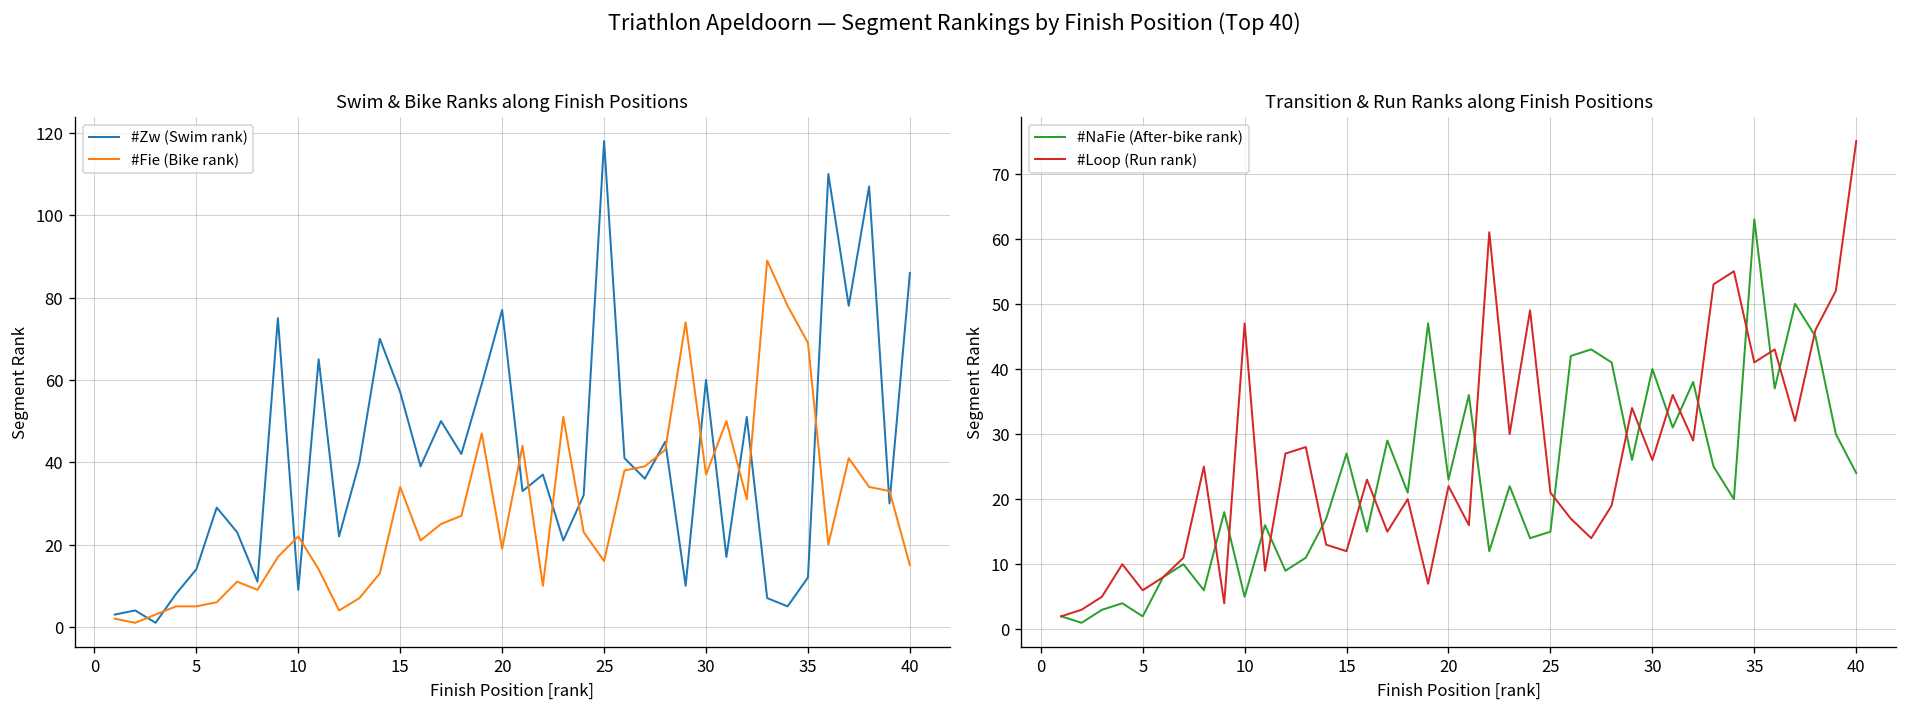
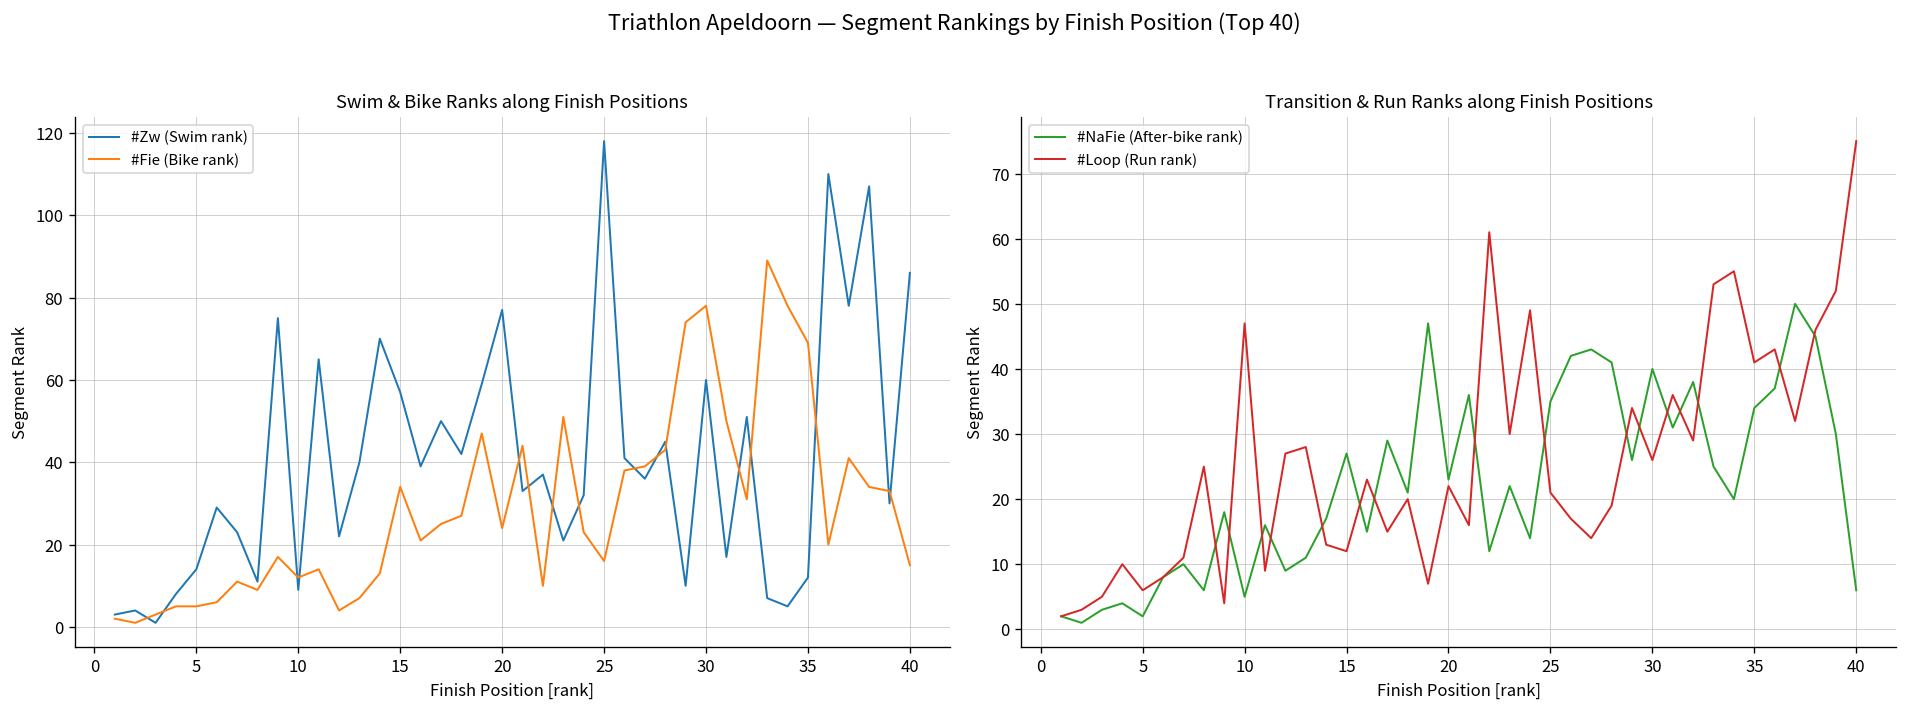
Swim & Bike Ranks along Finish Positions, #Fie (Bike rank), 10: 22 -> 12
Swim & Bike Ranks along Finish Positions, #Fie (Bike rank), 20: 19 -> 24
Swim & Bike Ranks along Finish Positions, #Fie (Bike rank), 30: 37 -> 78
Transition & Run Ranks along Finish Positions, #NaFie (After-bike rank), 25: 15 -> 35
Transition & Run Ranks along Finish Positions, #NaFie (After-bike rank), 35: 63 -> 34
Transition & Run Ranks along Finish Positions, #NaFie (After-bike rank), 40: 24 -> 6
